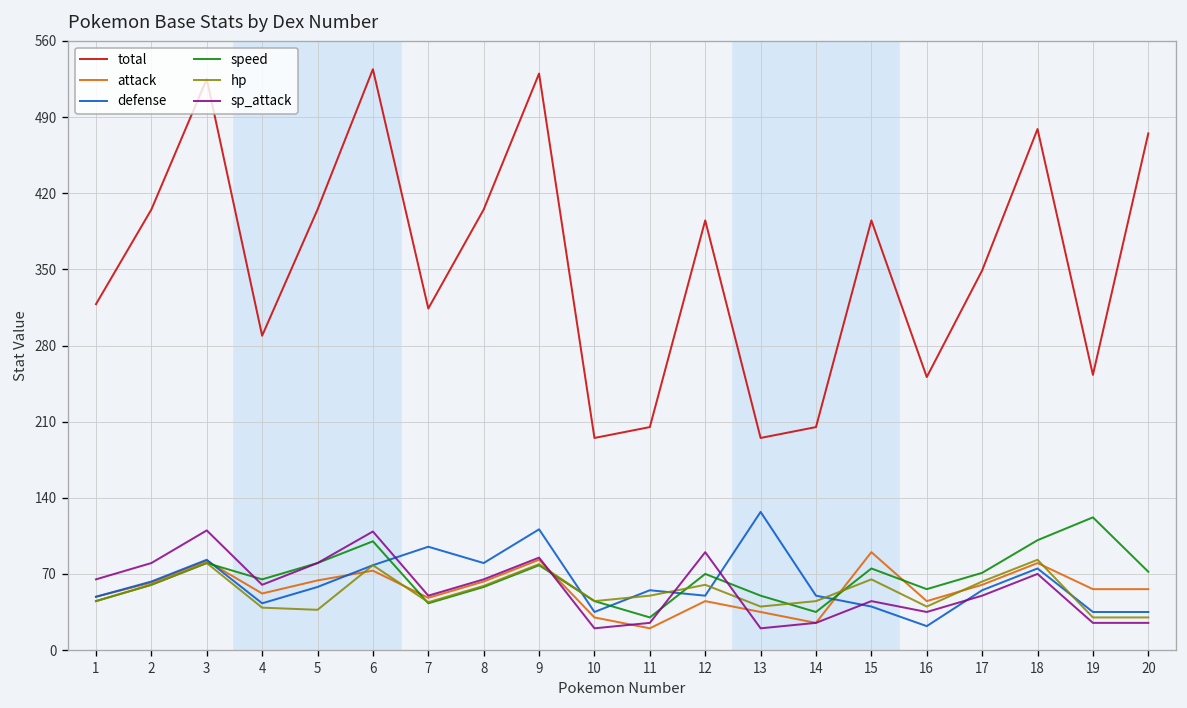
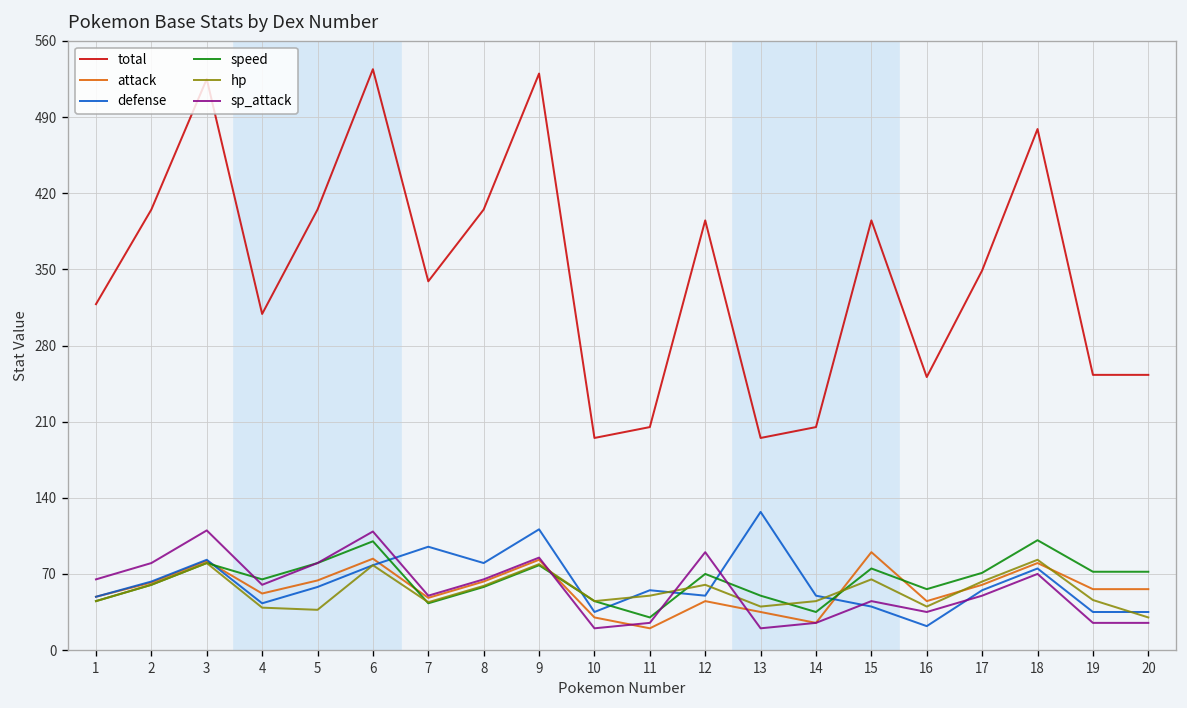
total, 4: 290 -> 310
attack, 6: 70 -> 80
total, 7: 310 -> 340
speed, 19: 120 -> 70
hp, 19: 30 -> 50
total, 20: 480 -> 250
